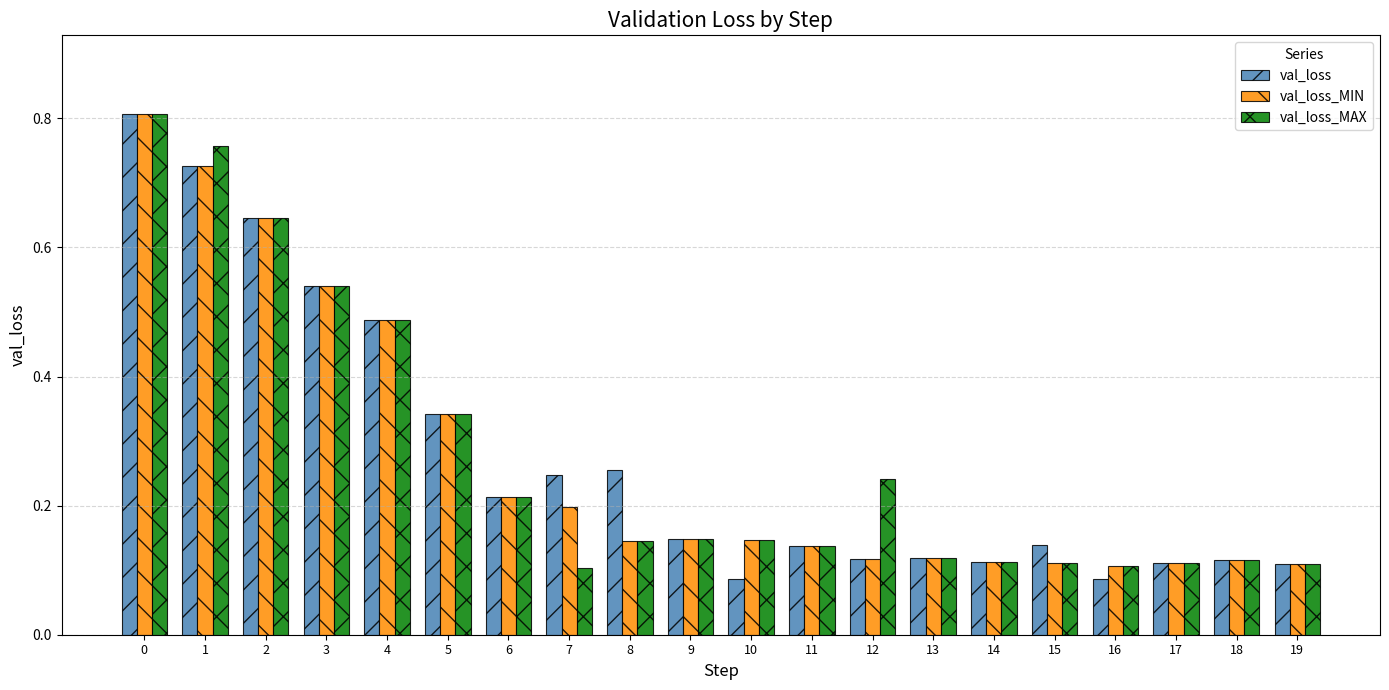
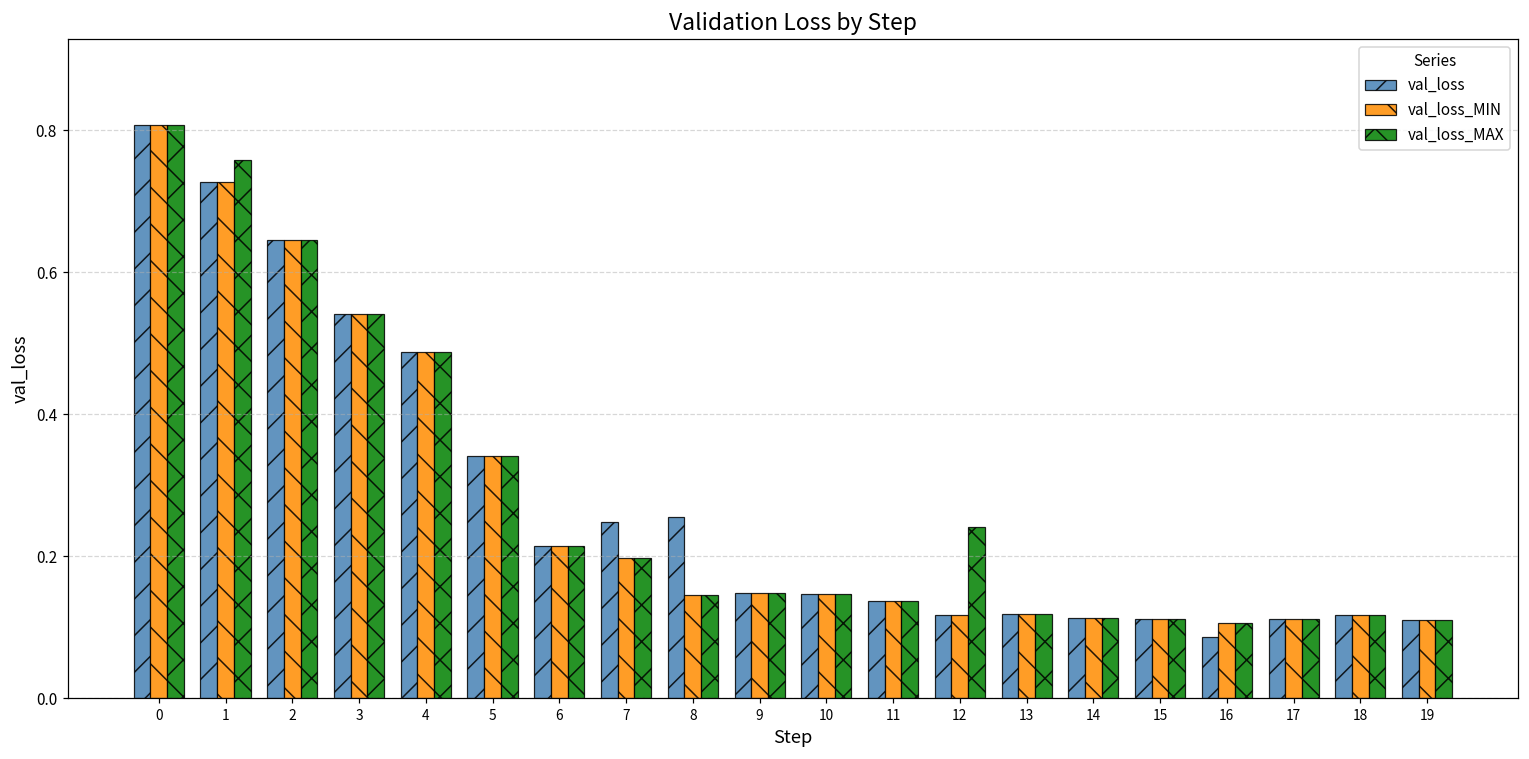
val_loss_MAX, 7: 0.10 -> 0.20
val_loss, 10: 0.09 -> 0.15
val_loss, 15: 0.14 -> 0.11
